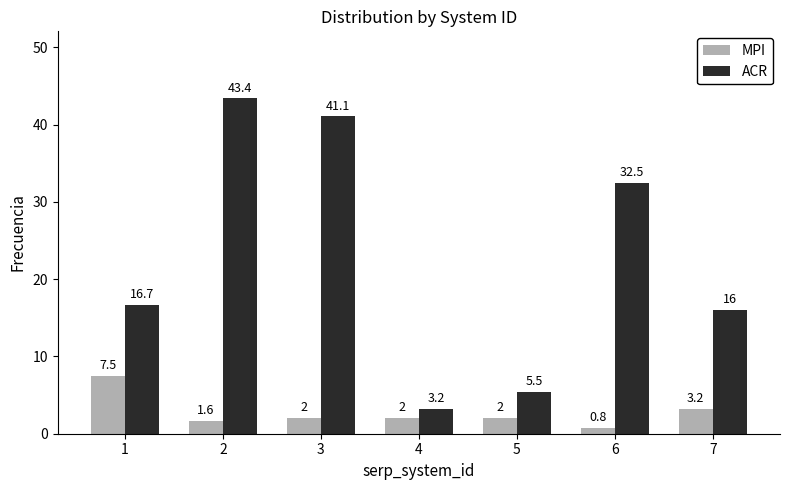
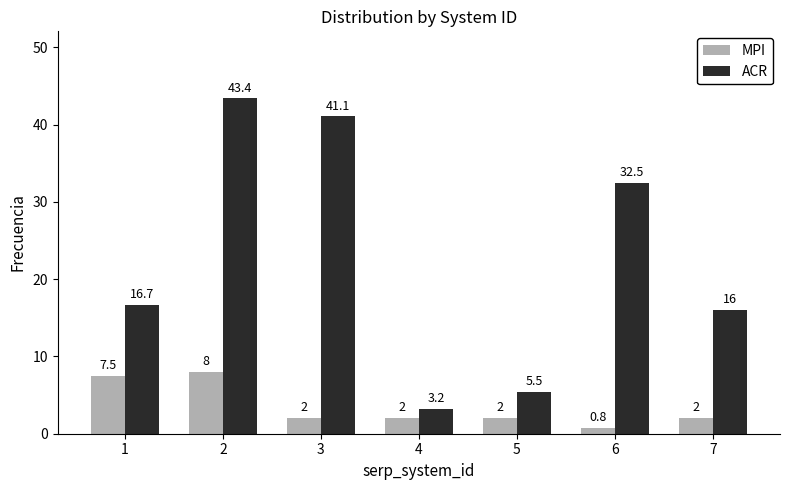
MPI, 2: 1.6 -> 8
MPI, 7: 3.2 -> 2
